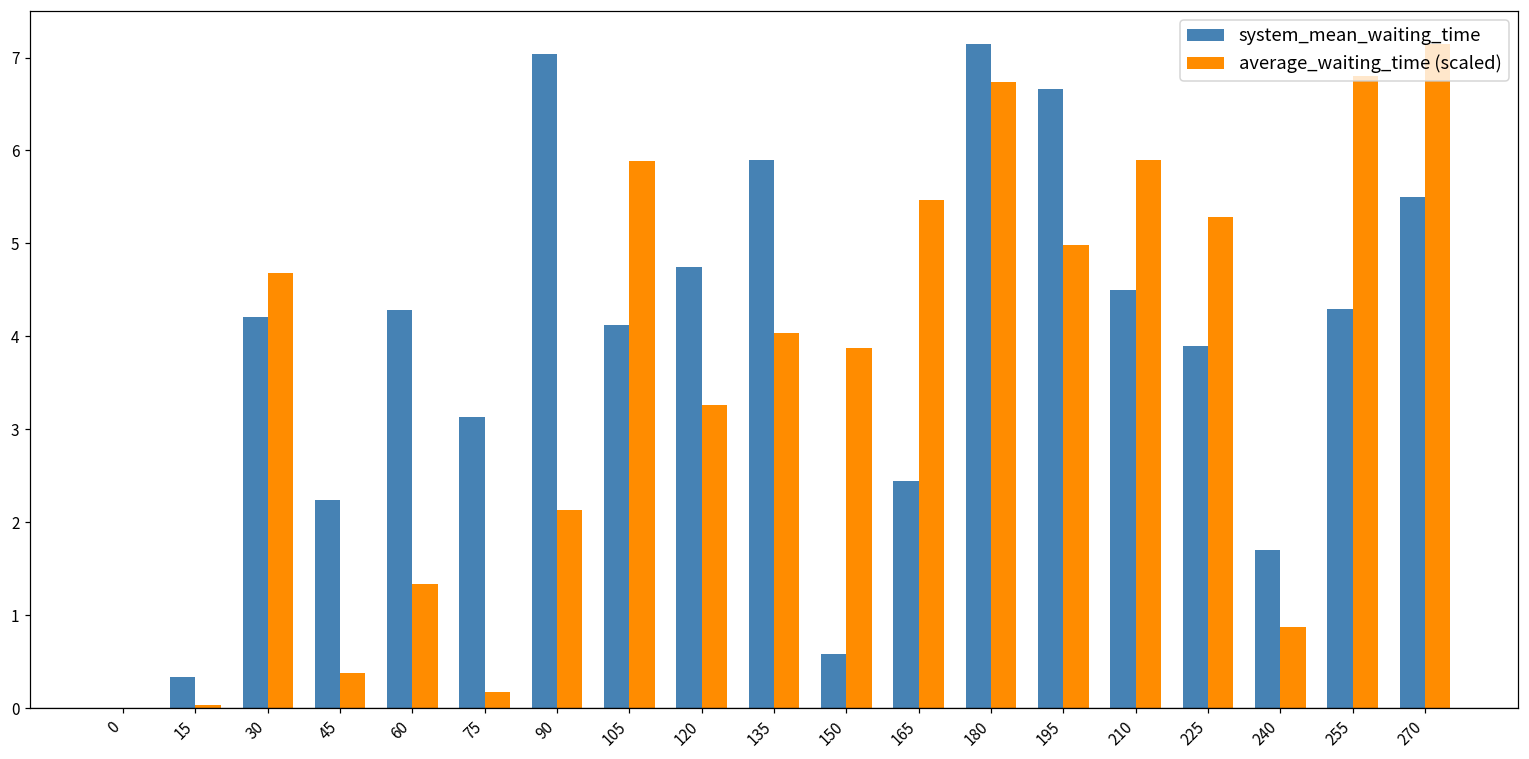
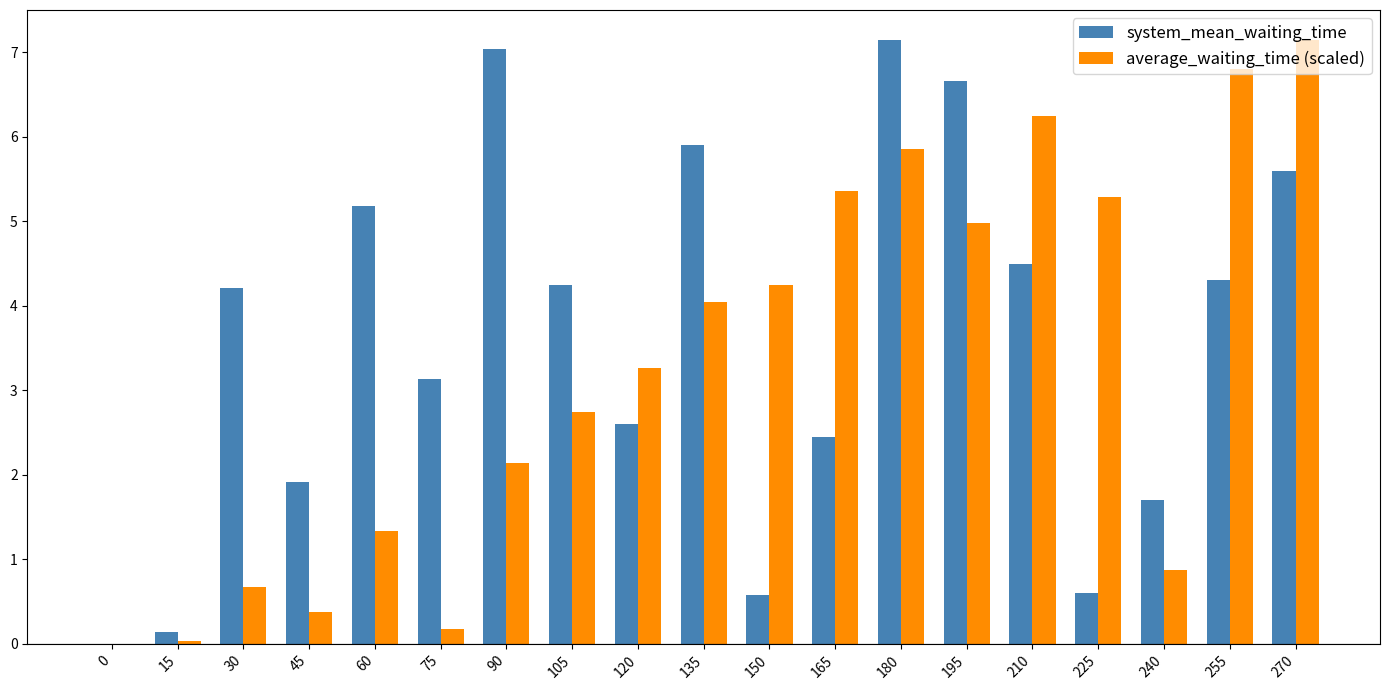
system_mean_waiting_time, 15: 0.3 -> 0.1
average_waiting_time (scaled), 30: 4.7 -> 0.7
system_mean_waiting_time, 45: 2.2 -> 1.9
system_mean_waiting_time, 60: 4.3 -> 5.2
system_mean_waiting_time, 105: 4.1 -> 4.3
average_waiting_time (scaled), 105: 5.9 -> 2.7
system_mean_waiting_time, 120: 4.8 -> 2.6
average_waiting_time (scaled), 150: 3.9 -> 4.2
average_waiting_time (scaled), 165: 5.5 -> 5.4
average_waiting_time (scaled), 180: 6.7 -> 5.9
average_waiting_time (scaled), 210: 5.9 -> 6.2
system_mean_waiting_time, 225: 3.9 -> 0.6
system_mean_waiting_time, 270: 5.5 -> 5.6
